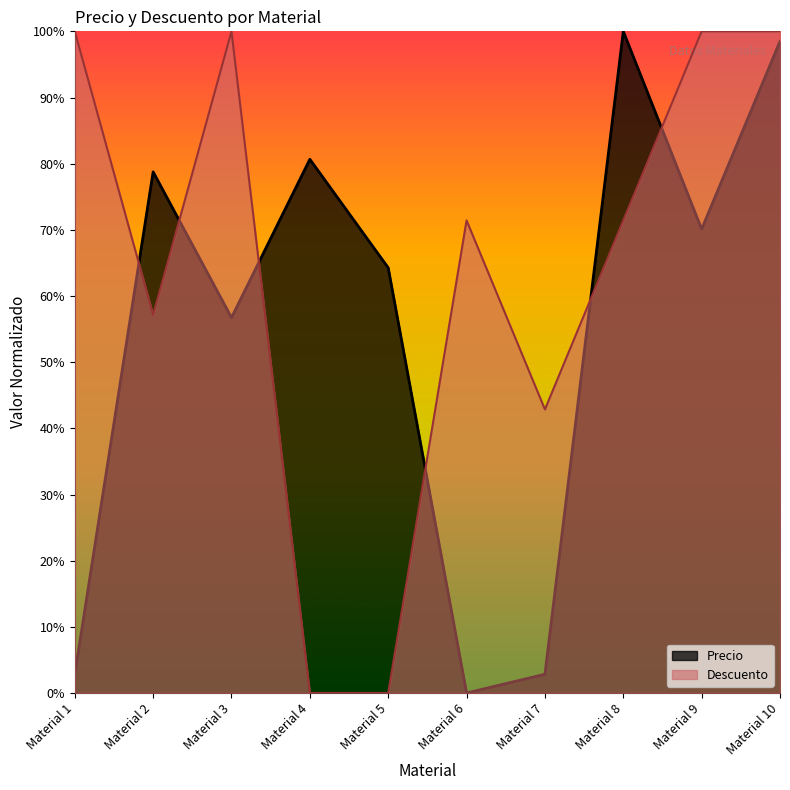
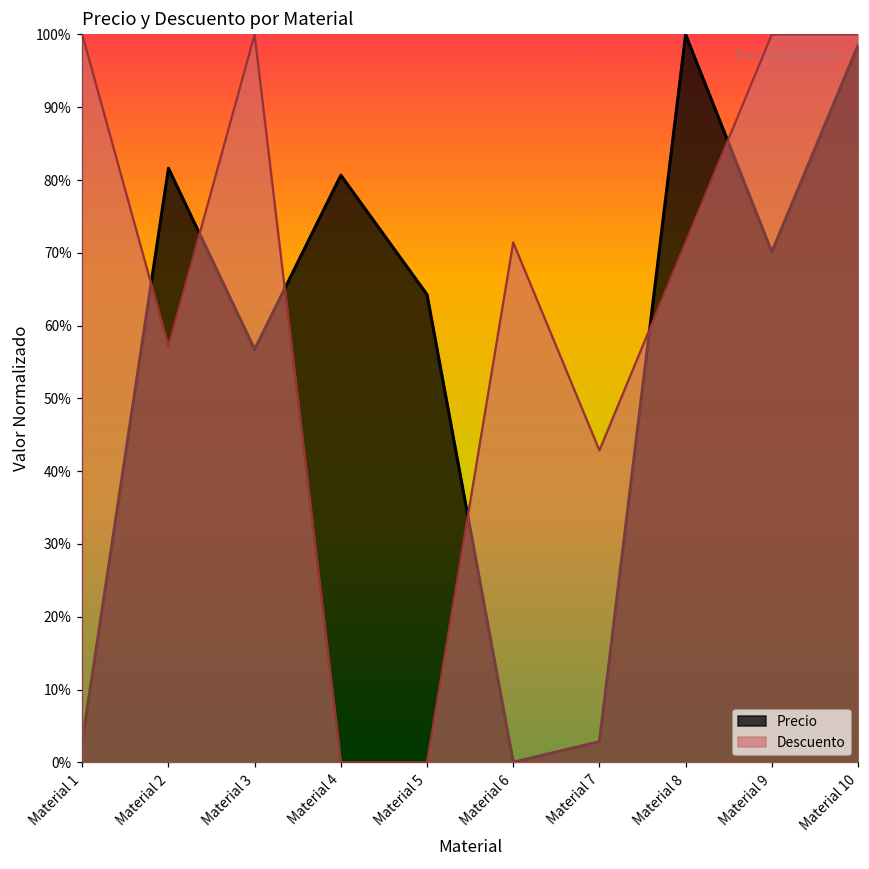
Precio, Material 2: 79% -> 82%
